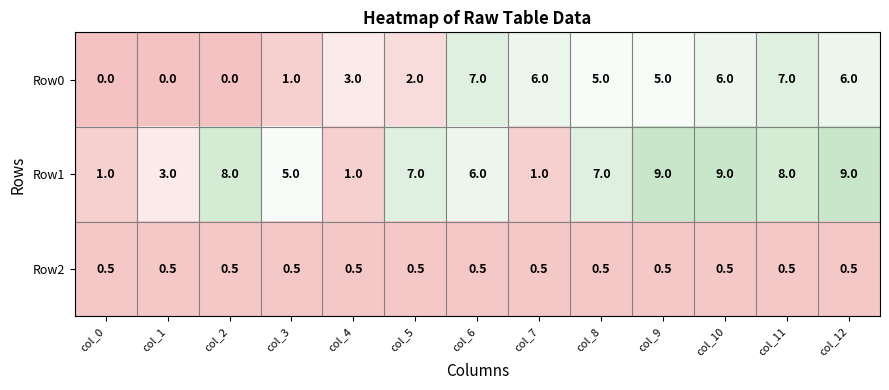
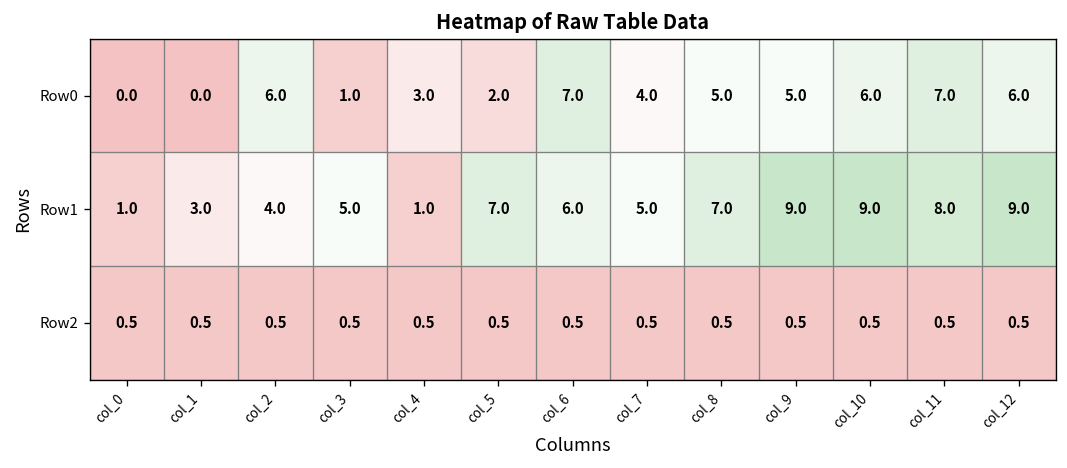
Row0, col_2: 0.0 -> 6.0
Row0, col_7: 6.0 -> 4.0
Row1, col_2: 8.0 -> 4.0
Row1, col_7: 1.0 -> 5.0
